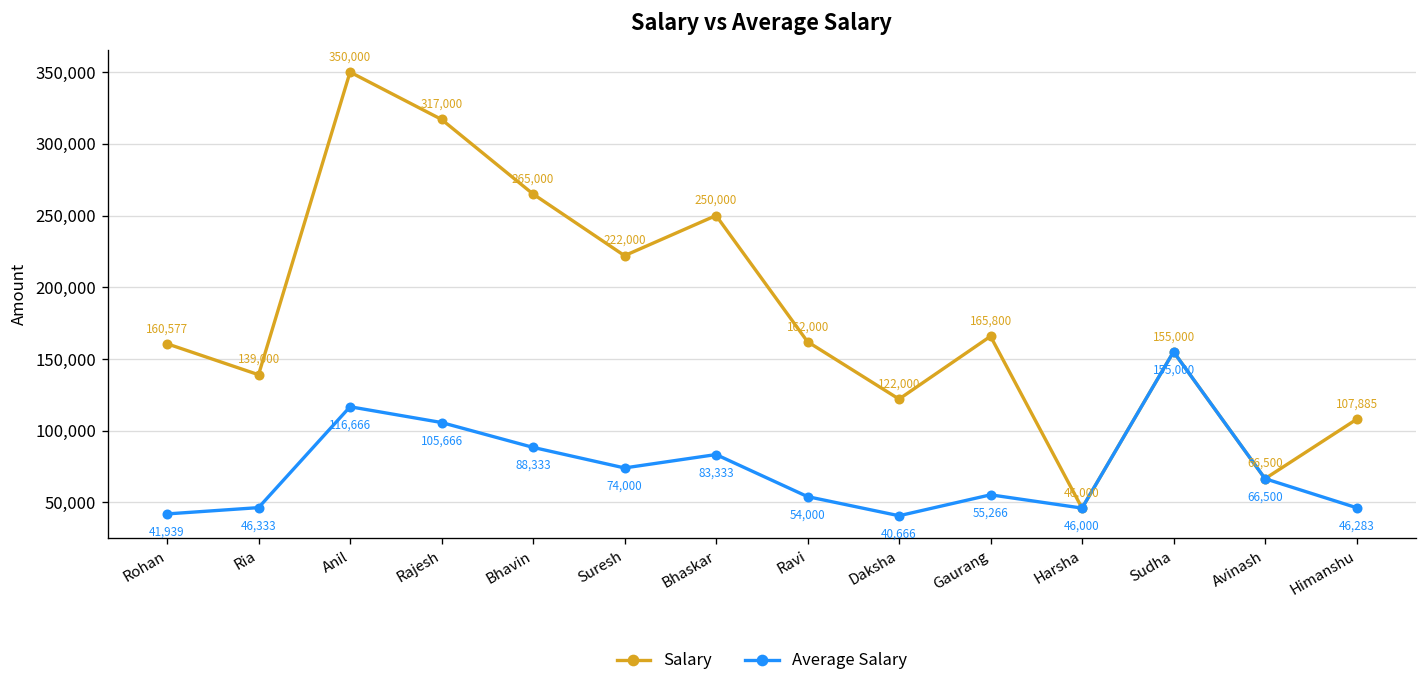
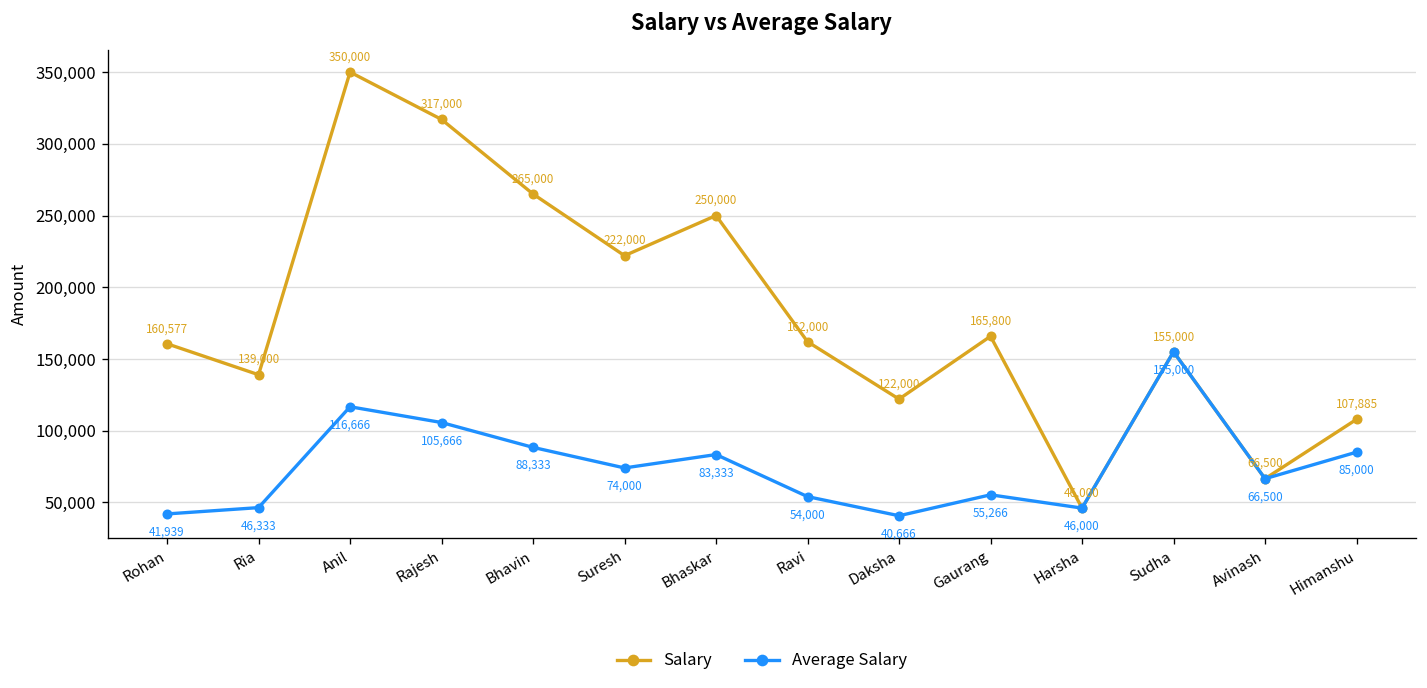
Average Salary, Himanshu: 46,283 -> 85,000
